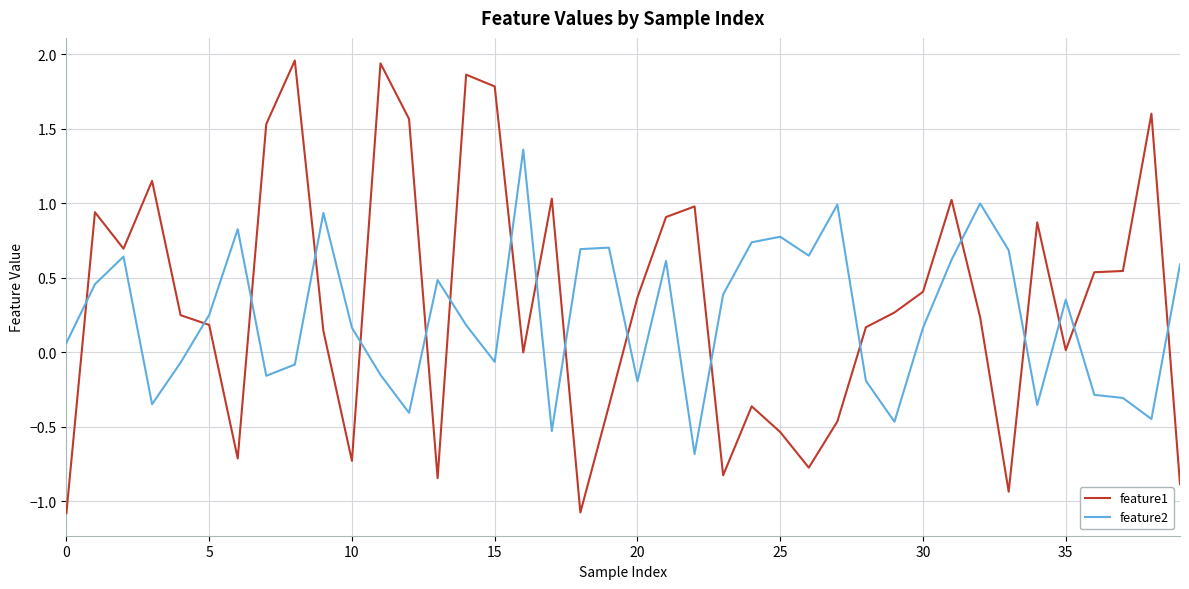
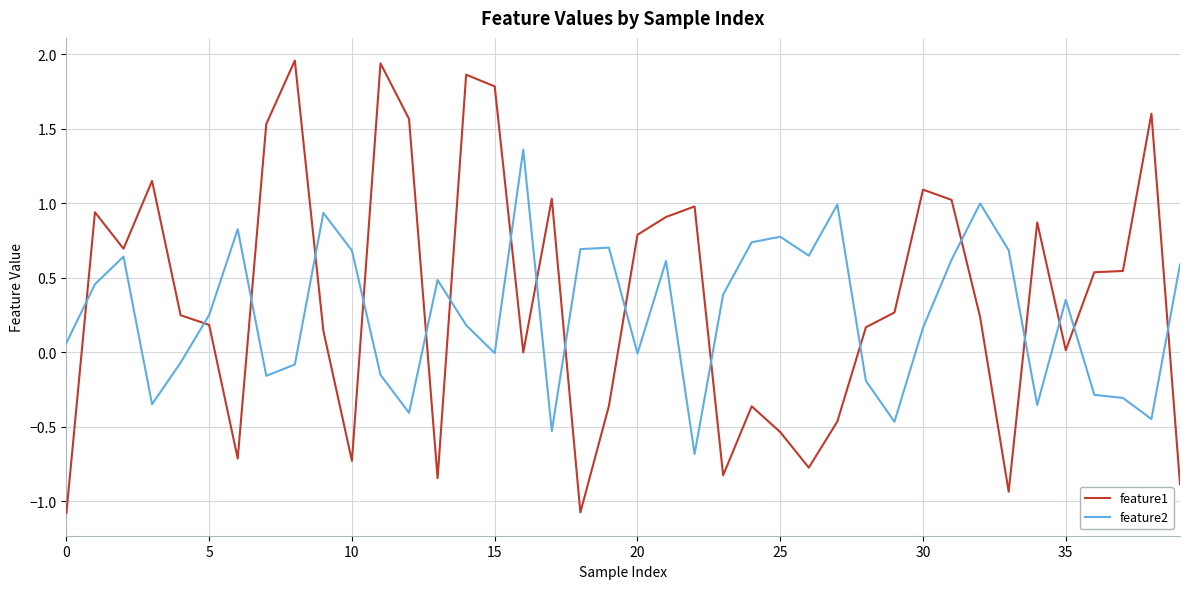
feature2, 10: 0.16 -> 0.68
feature2, 15: -0.06 -> -0.01
feature1, 20: 0.37 -> 0.79
feature2, 20: -0.19 -> -0.01
feature1, 30: 0.41 -> 1.09
